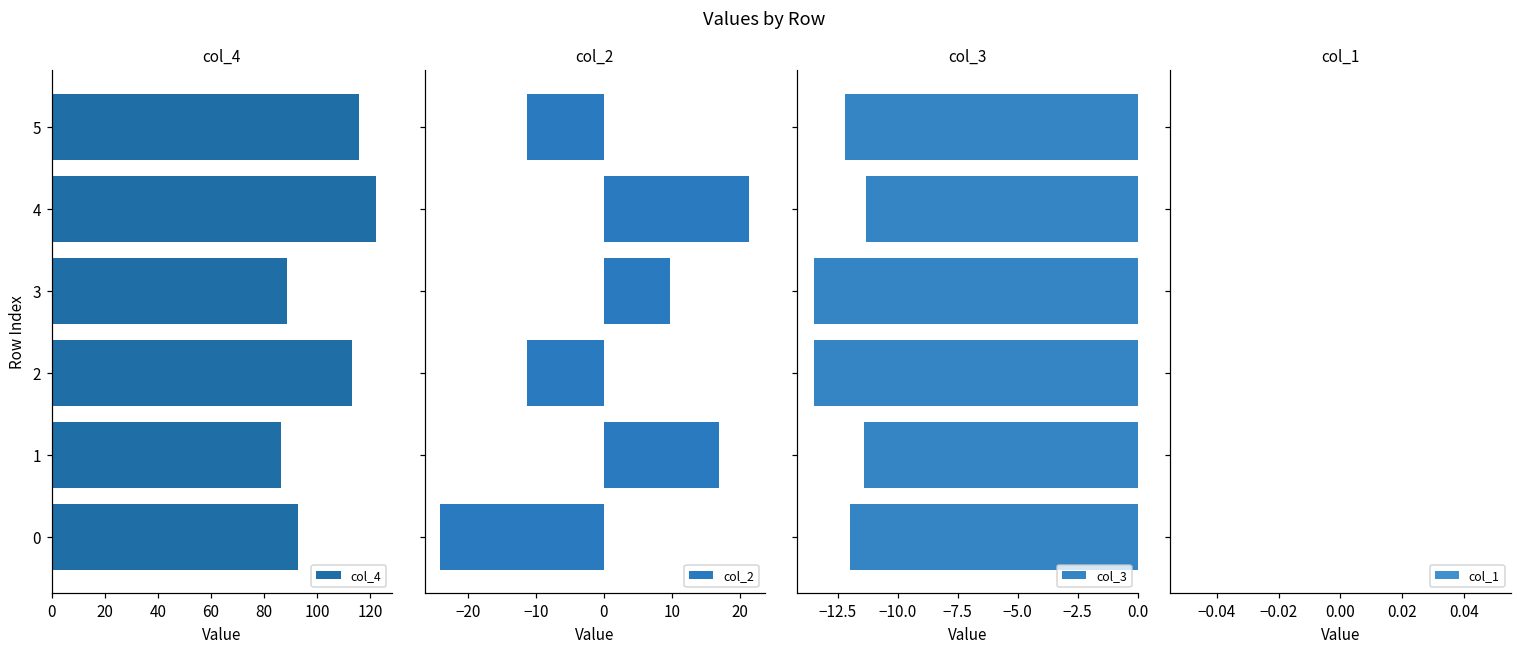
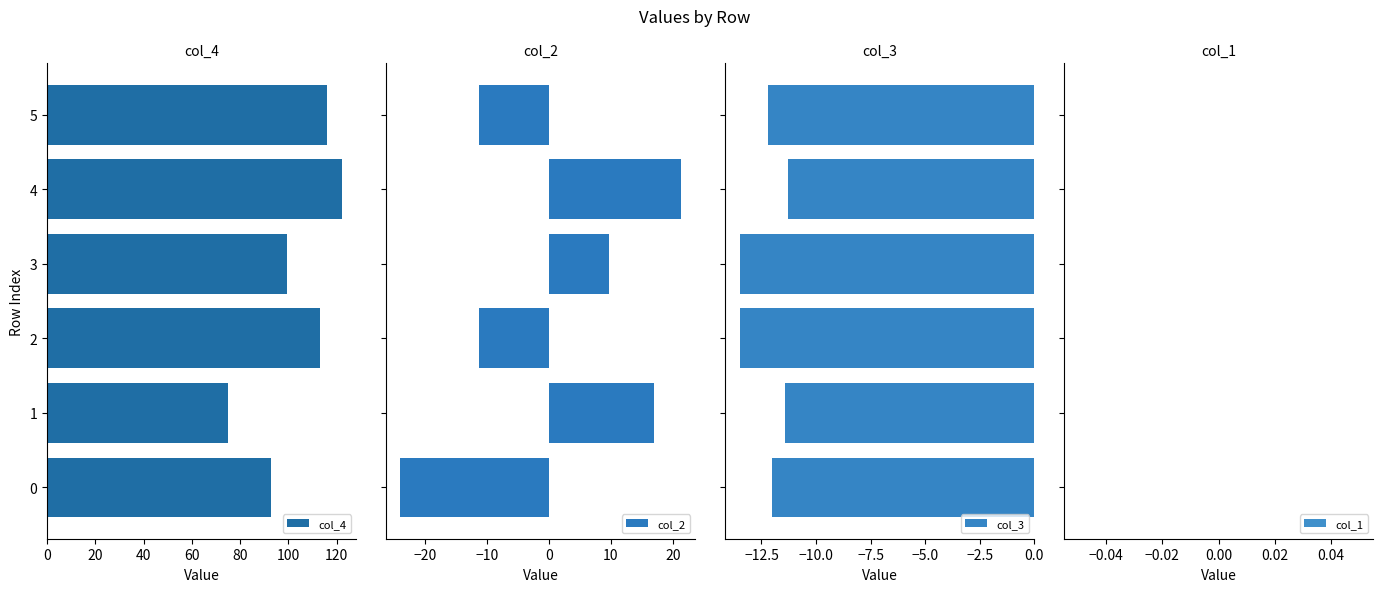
col_4, 3: 89 -> 99
col_4, 1: 86 -> 75
